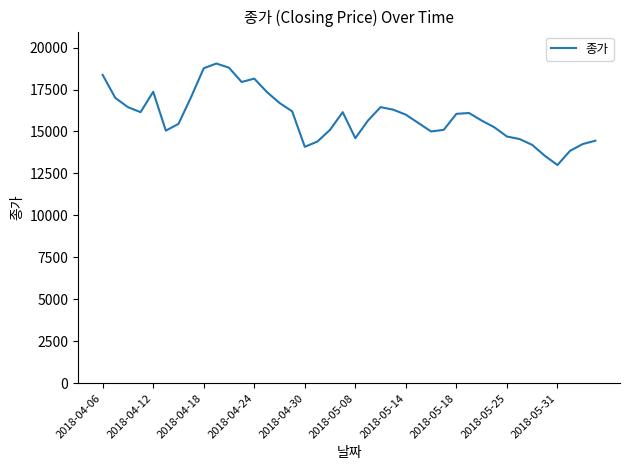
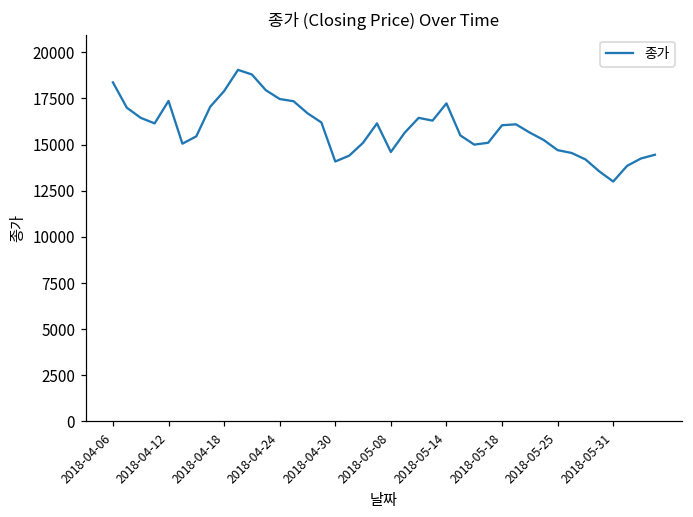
2018-04-18: 18800 -> 17900
2018-04-24: 18200 -> 17500
2018-05-14: 16000 -> 17200
